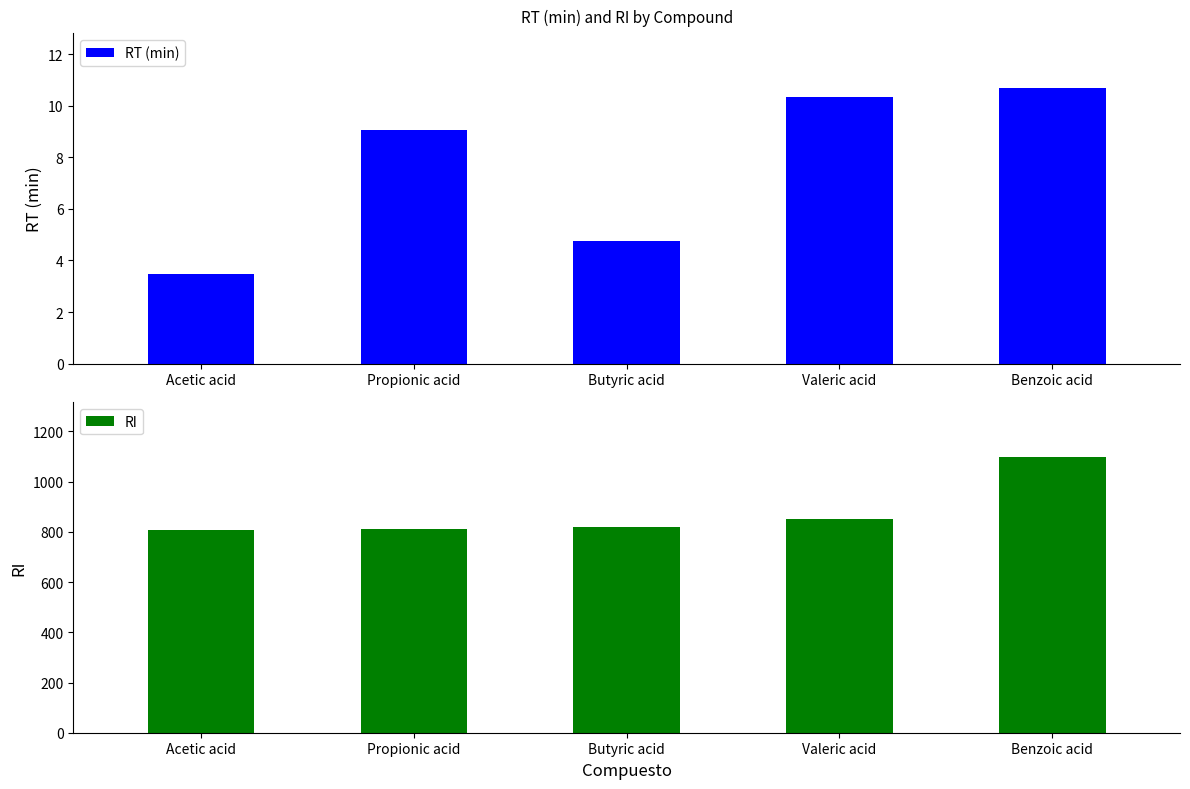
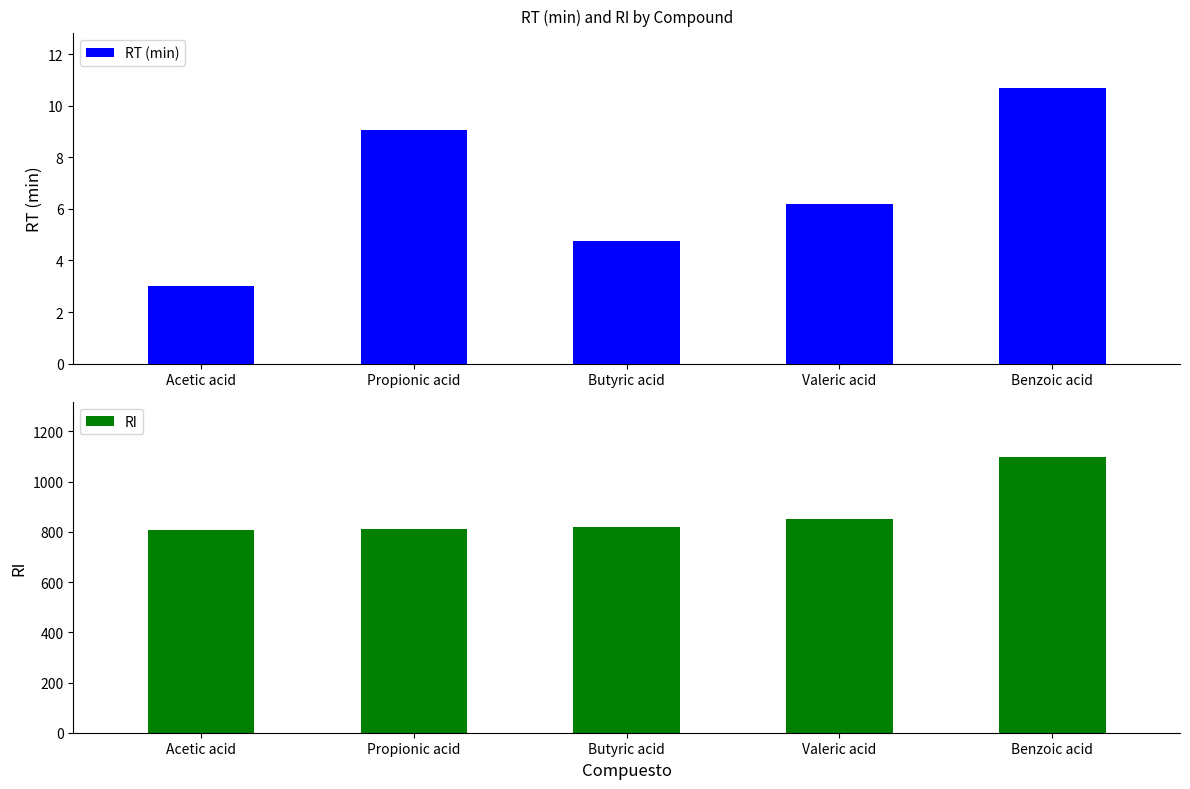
RT (min) and RI by Compound, Acetic acid: 3.5 -> 3.0
RT (min) and RI by Compound, Valeric acid: 10.3 -> 6.2
